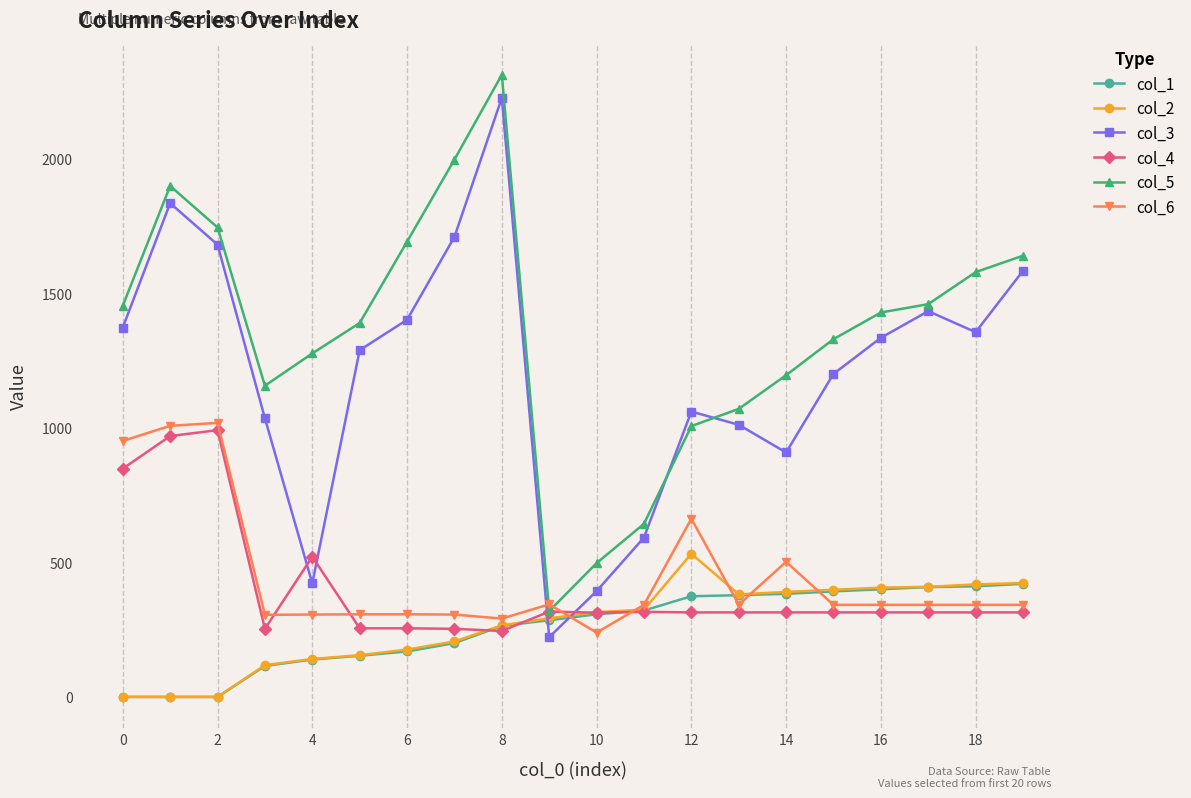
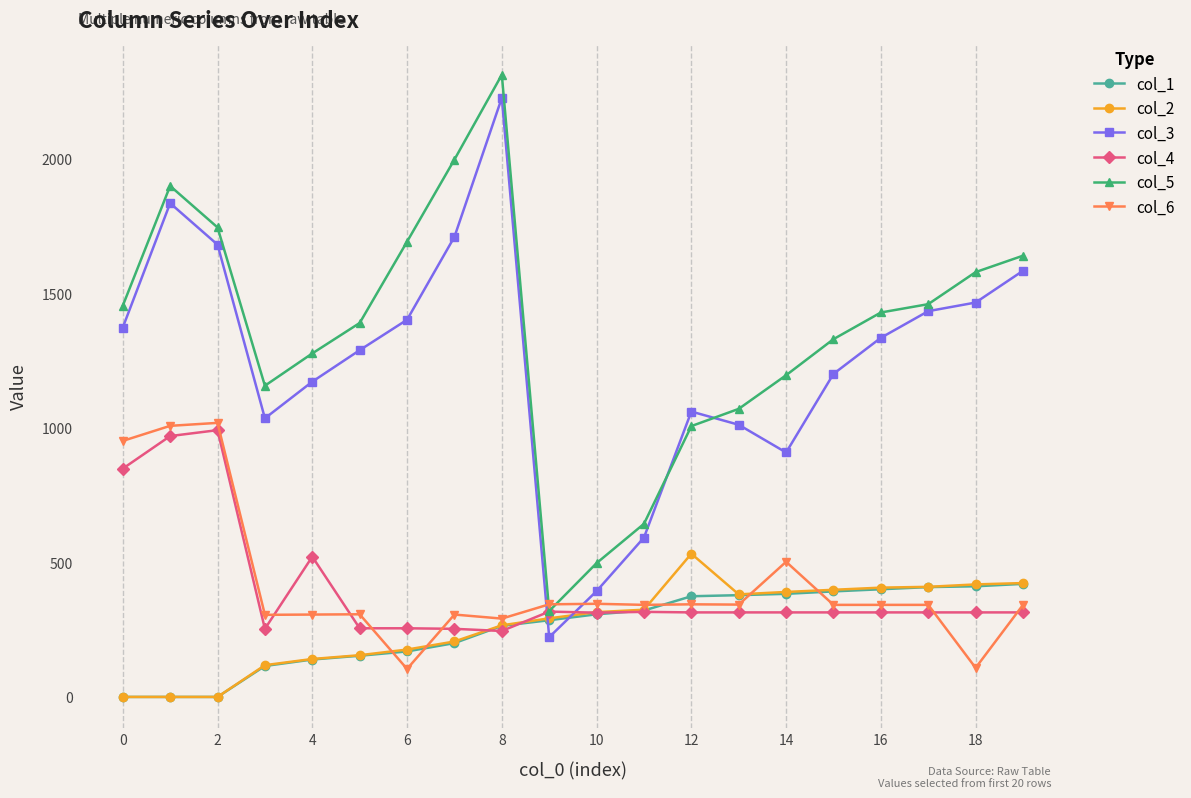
col_3, 4: 420 -> 1170
col_6, 6: 310 -> 100
col_6, 10: 240 -> 350
col_6, 12: 660 -> 340
col_3, 18: 1360 -> 1470
col_6, 18: 340 -> 110
